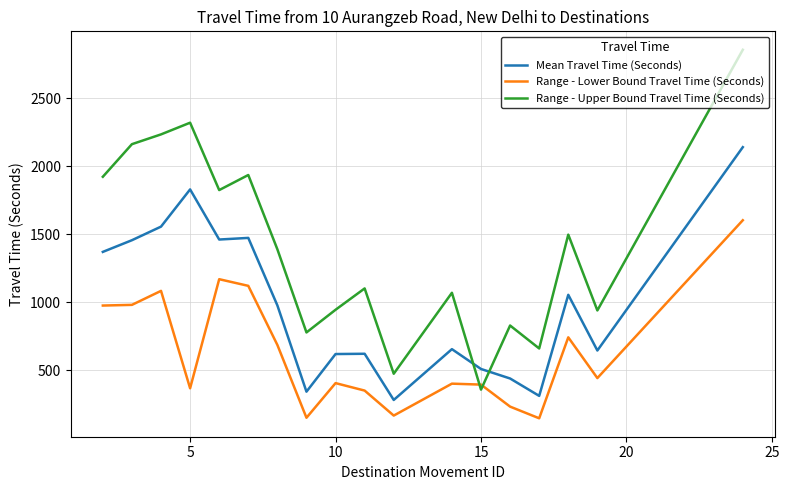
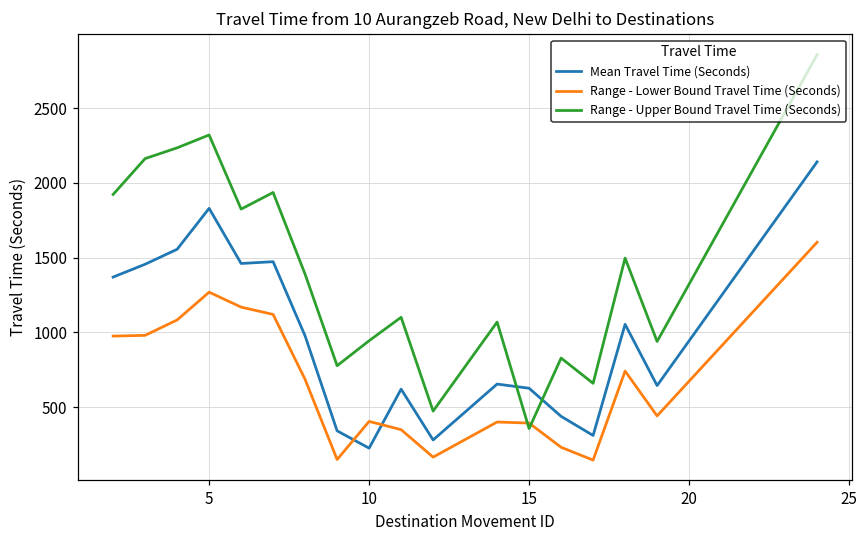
Range - Lower Bound Travel Time (Seconds), 5: 370 -> 1270
Mean Travel Time (Seconds), 10: 620 -> 230
Mean Travel Time (Seconds), 15: 510 -> 630
